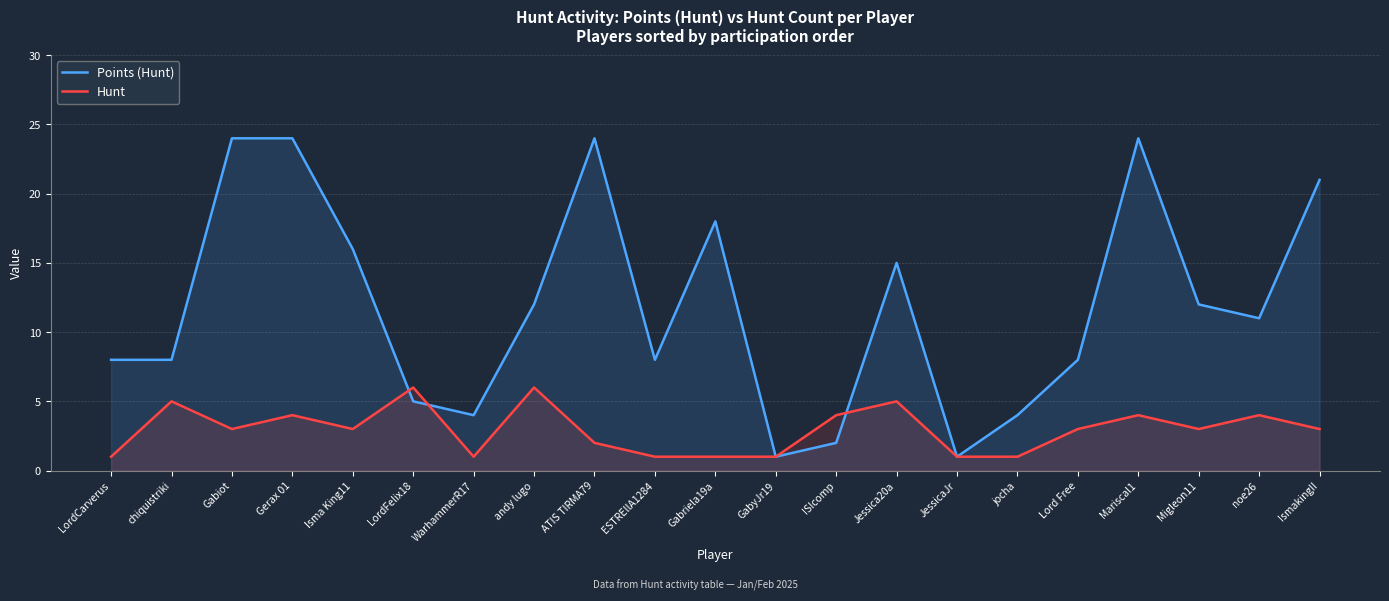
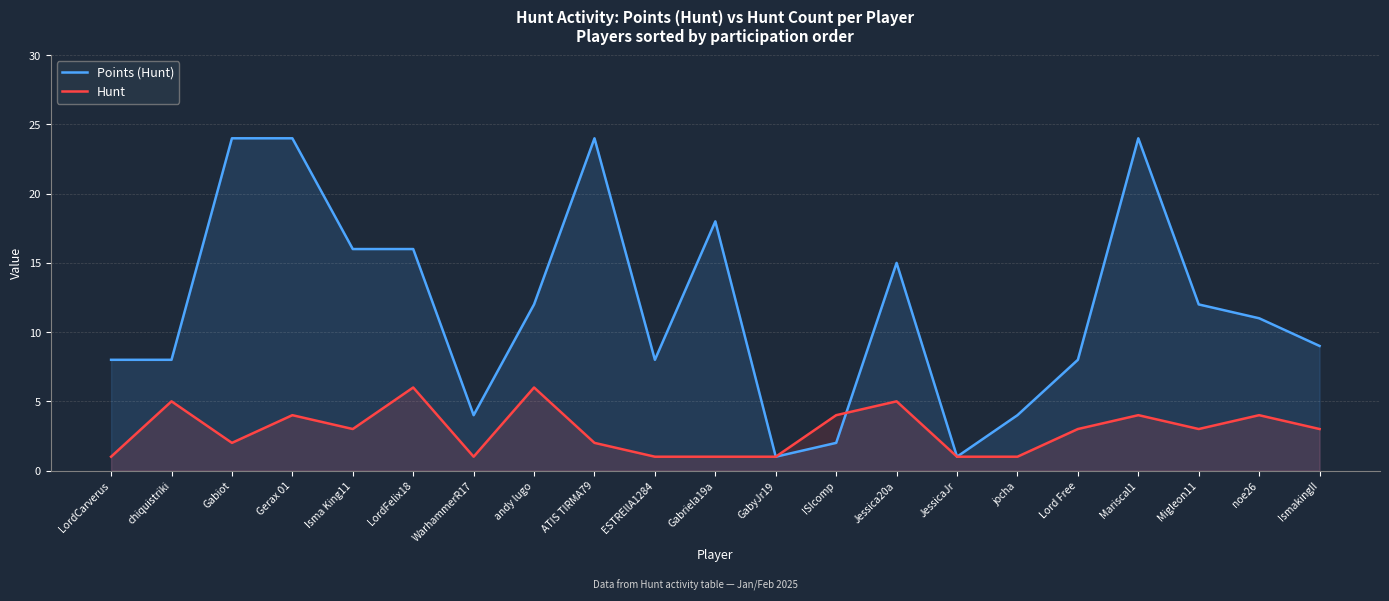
Hunt, Gabiot: 3 -> 2
Points (Hunt), LordFelix18: 5 -> 16
Points (Hunt), IsmakingII: 21 -> 9
